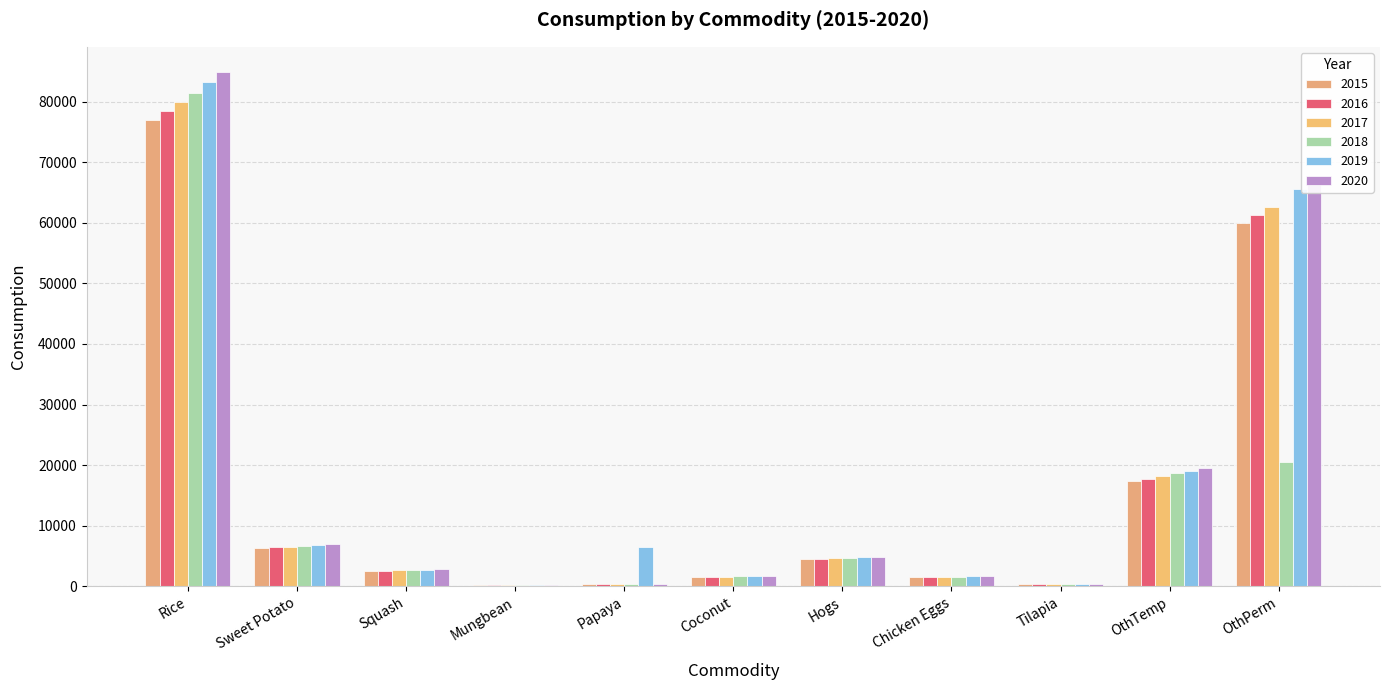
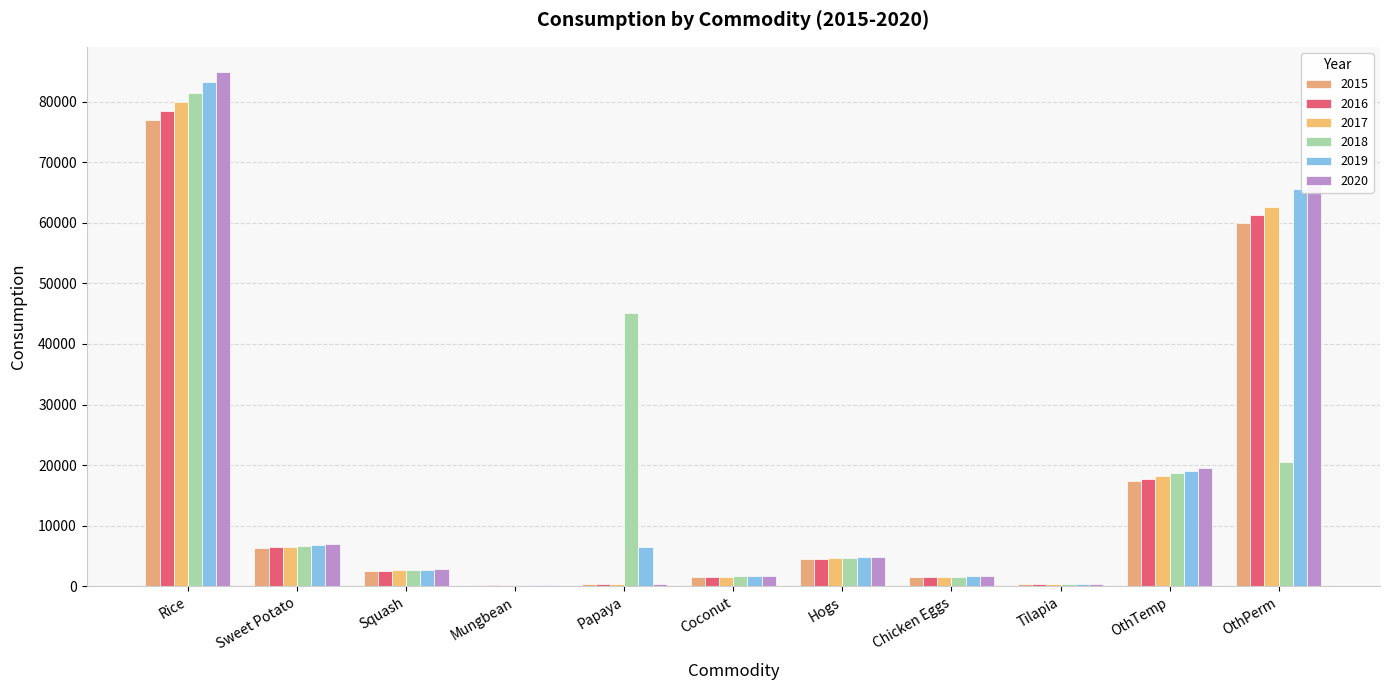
2018, Papaya: 0 -> 45000
